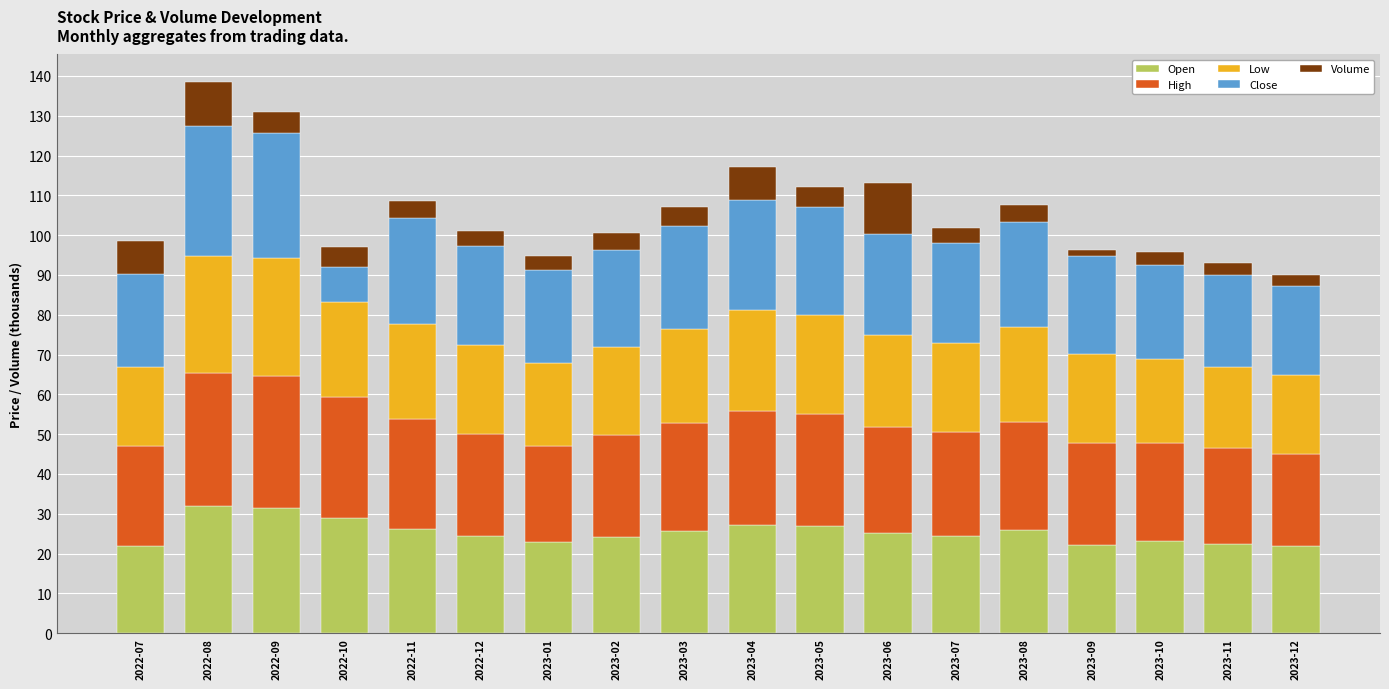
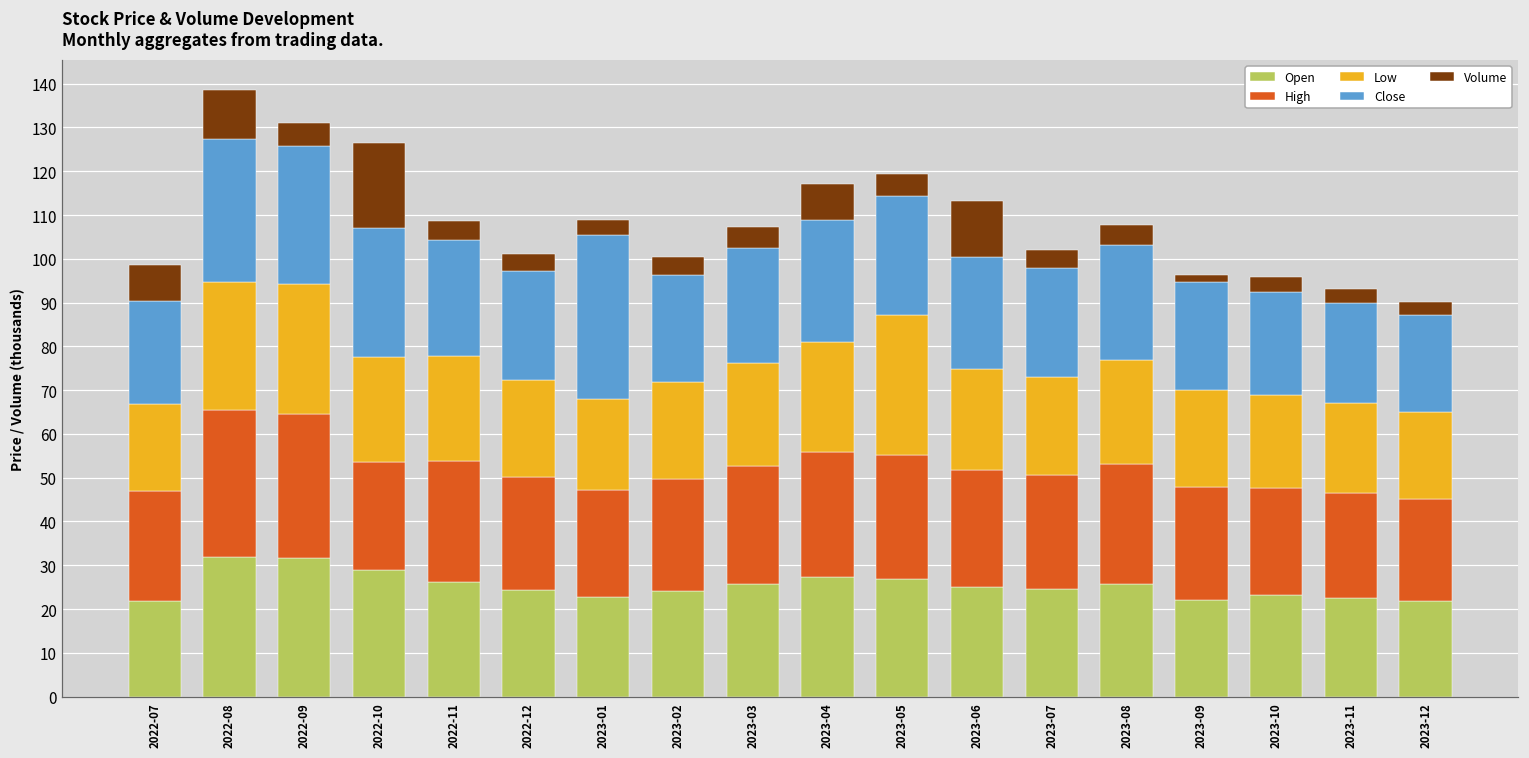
High, 2022-10: 30 -> 25
Close, 2022-10: 9 -> 29
Volume, 2022-10: 5 -> 19
Close, 2023-01: 23 -> 37
Low, 2023-05: 25 -> 32
